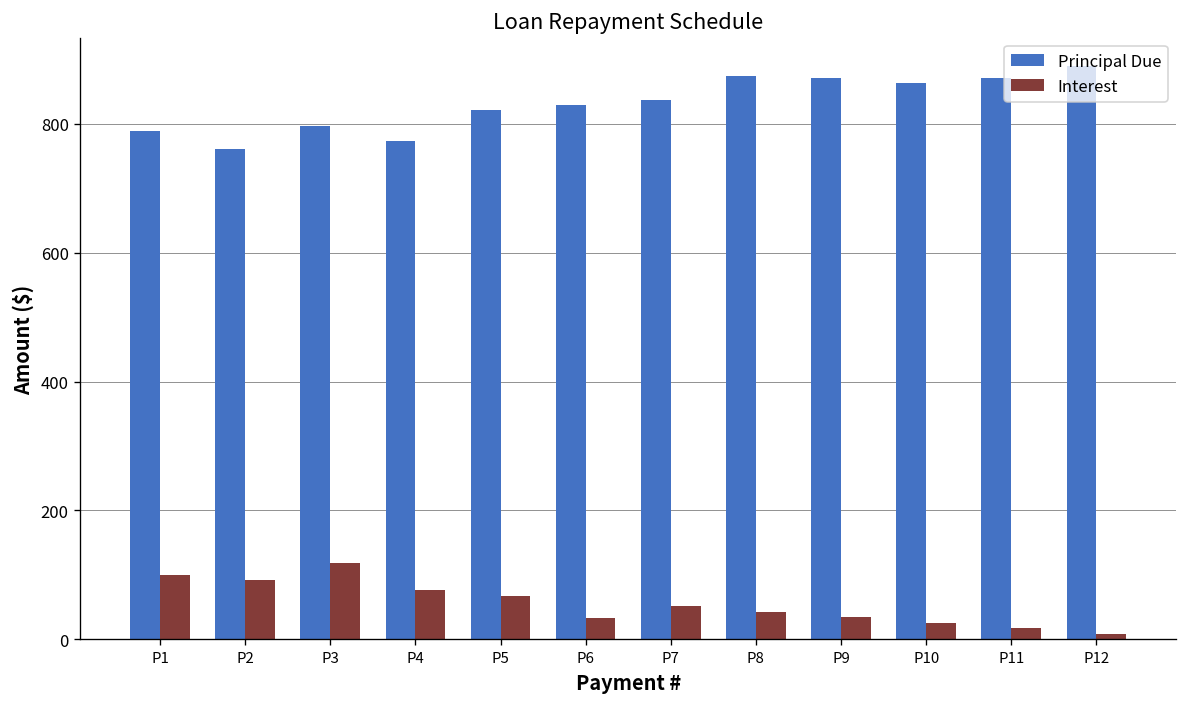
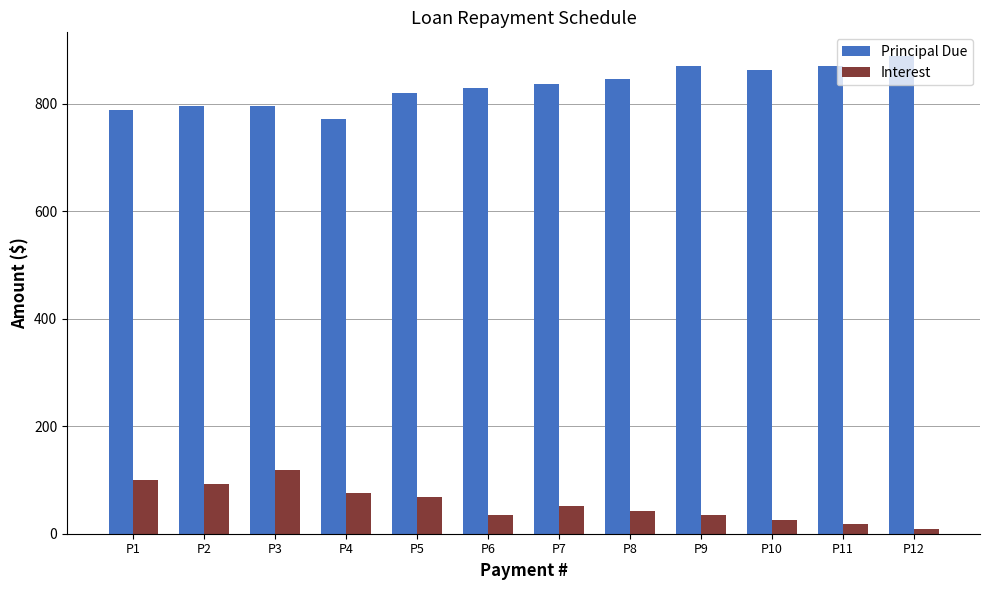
Principal Due, P2: 760 -> 800
Principal Due, P8: 870 -> 850
